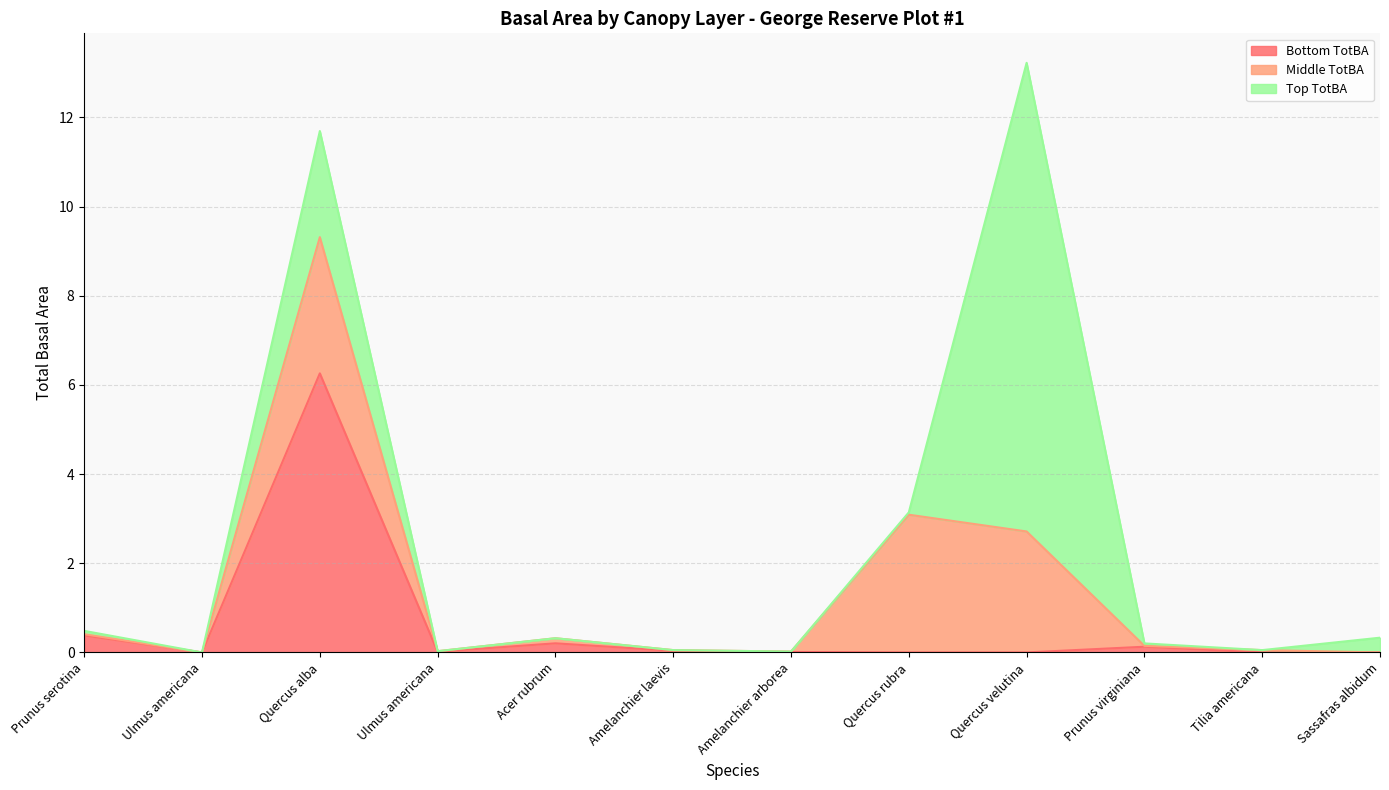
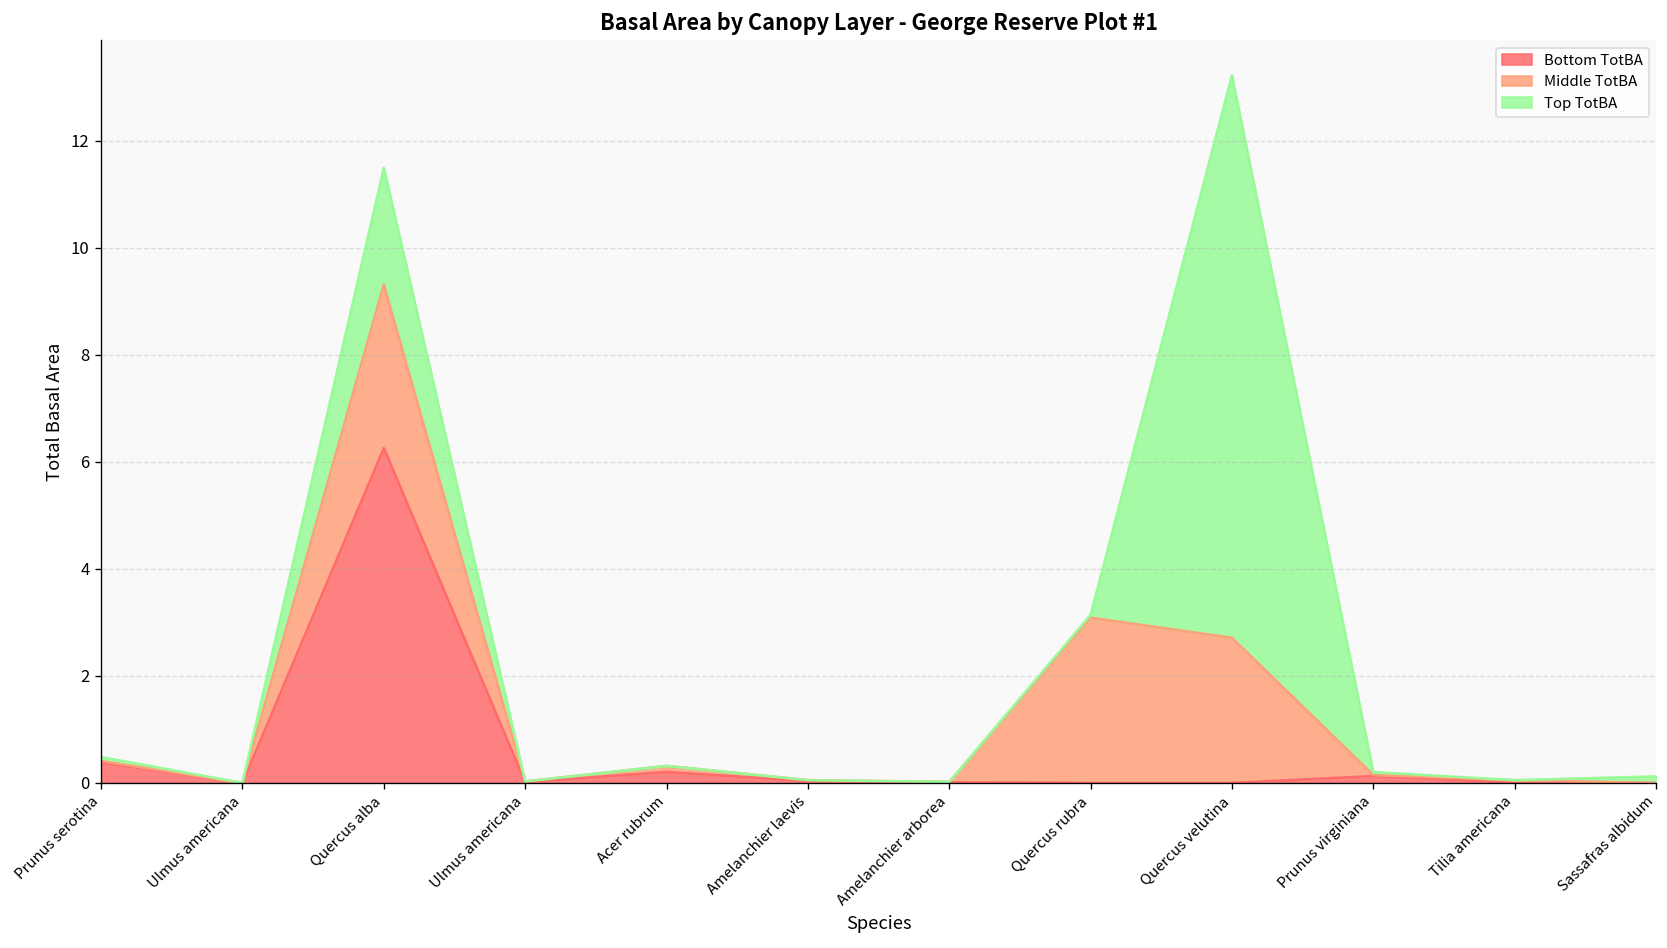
Top TotBA, Quercus alba: 2.4 -> 2.2
Top TotBA, Sassafras albidum: 0.3 -> 0.1
